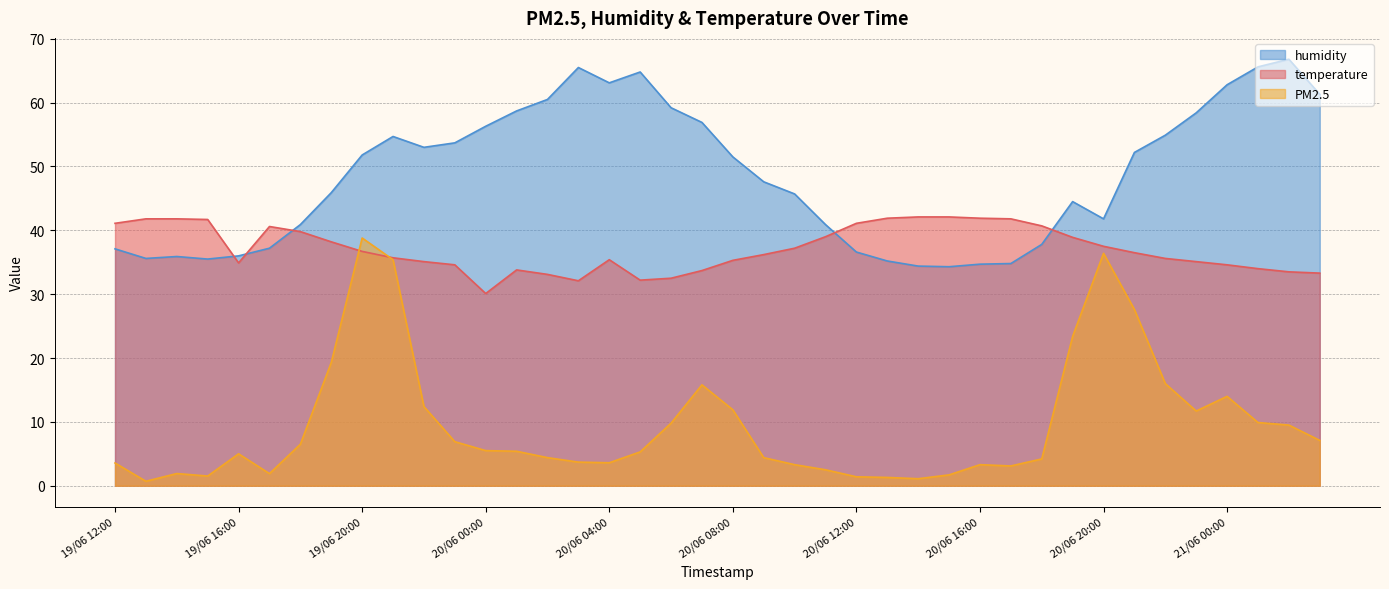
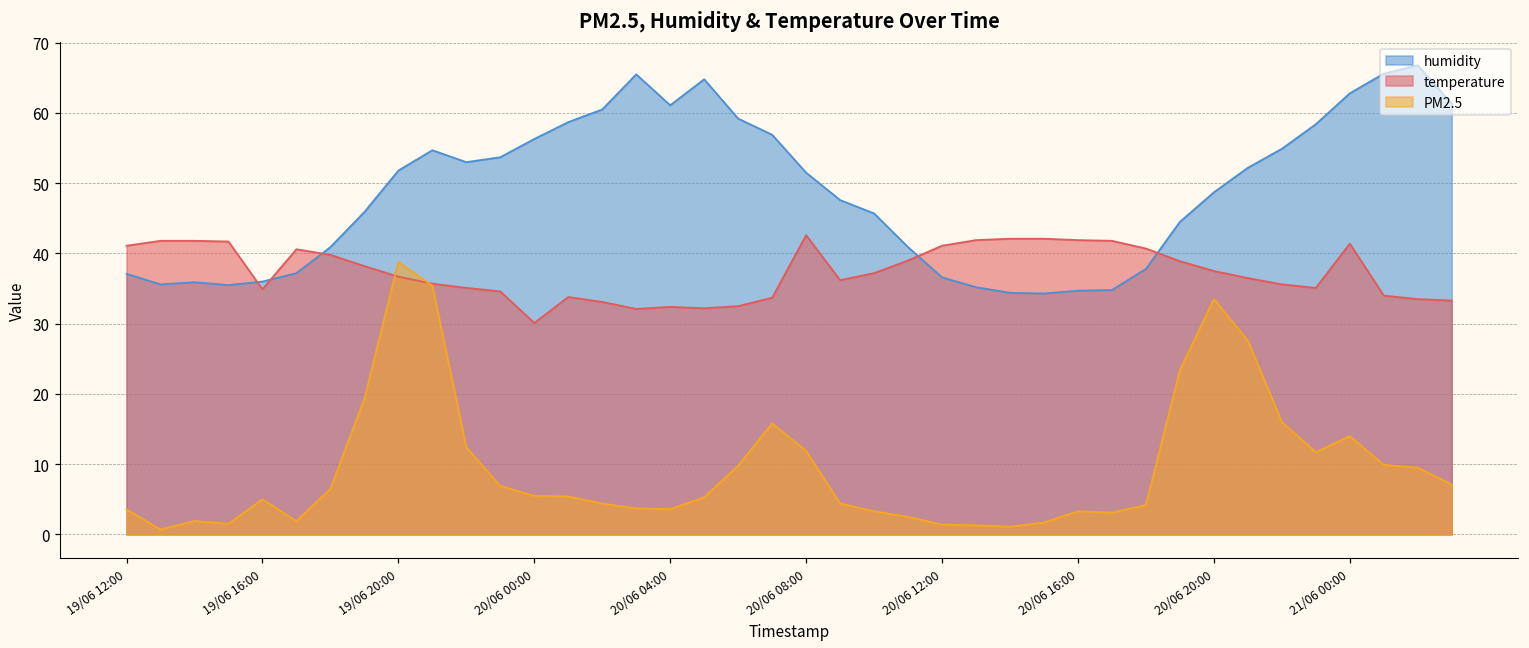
humidity, 20/06 04:00: 63 -> 61
temperature, 20/06 04:00: 35 -> 32
temperature, 20/06 08:00: 35 -> 43
humidity, 20/06 20:00: 42 -> 49
PM2.5, 20/06 20:00: 36 -> 34
temperature, 21/06 00:00: 35 -> 41
